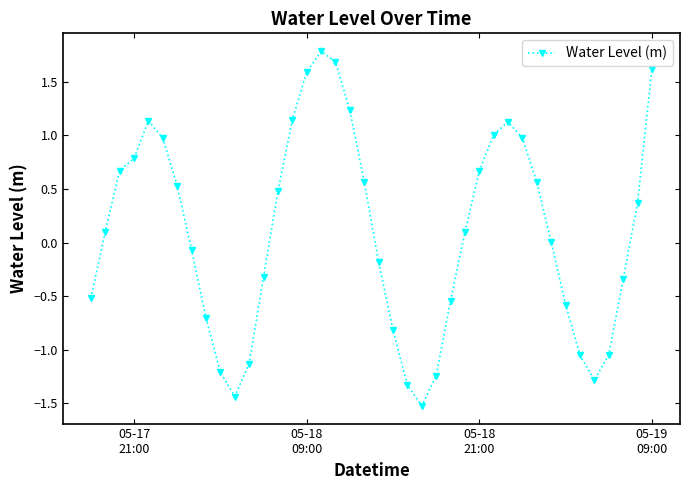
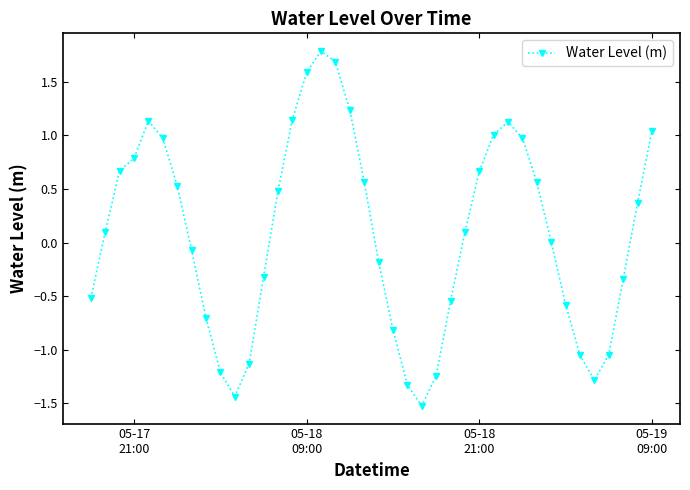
05-19 09:00: 1.62 -> 1.04
